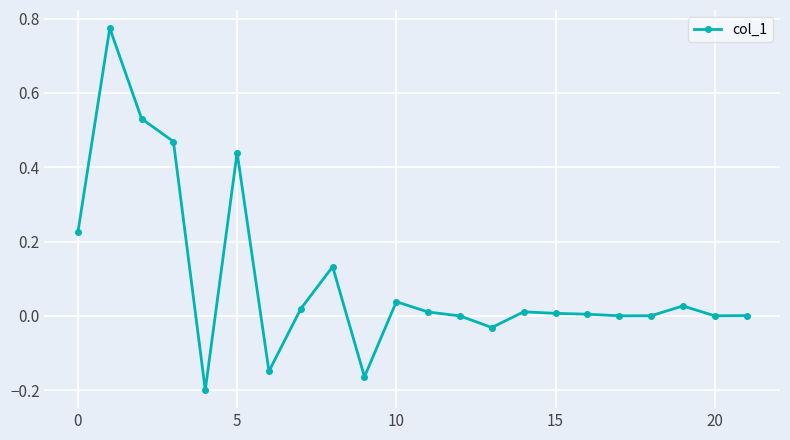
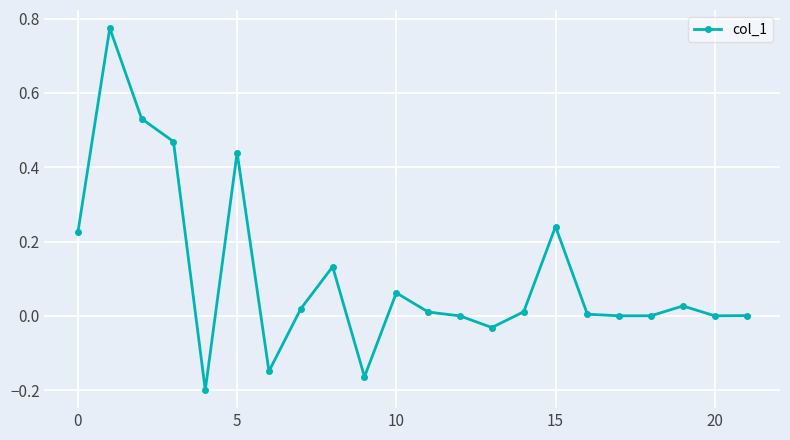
10: 0.04 -> 0.06
15: 0.01 -> 0.24
